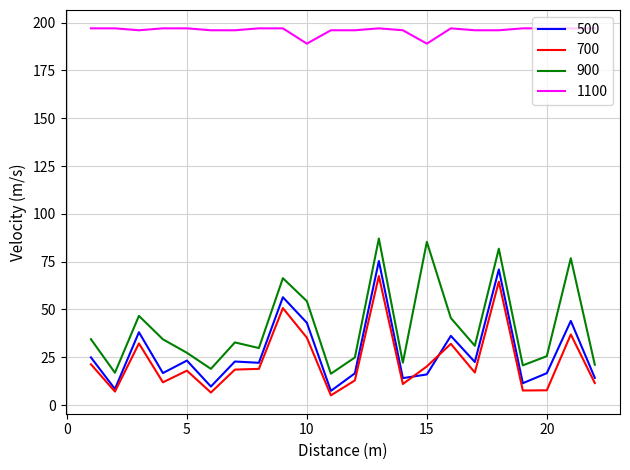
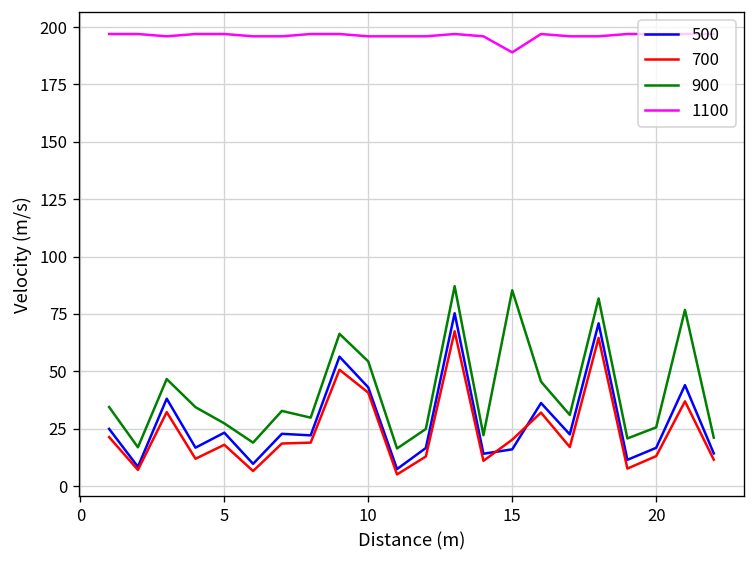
700, 10: 35 -> 41
1100, 10: 189 -> 196
700, 20: 8 -> 13
